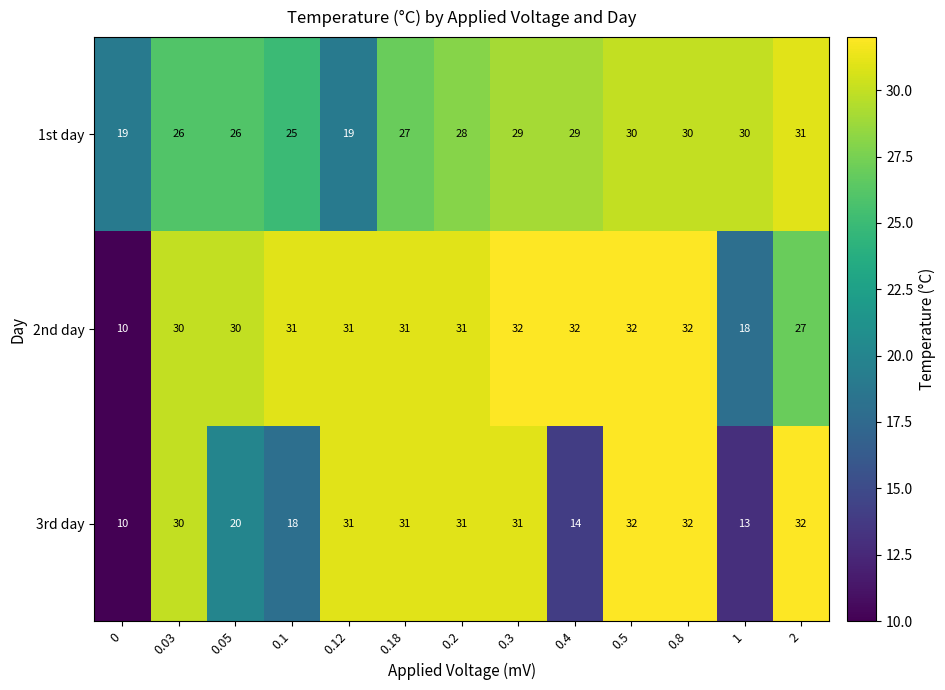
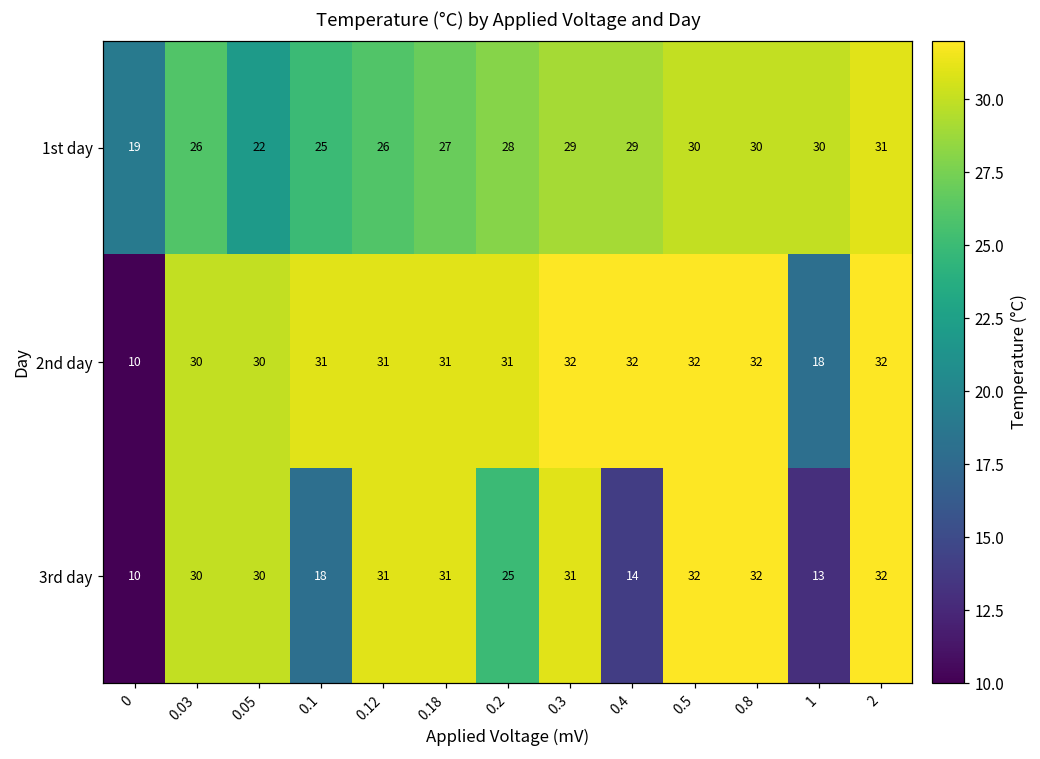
1st day, 0.05: 26 -> 22
1st day, 0.12: 19 -> 26
2nd day, 2: 27 -> 32
3rd day, 0.05: 20 -> 30
3rd day, 0.2: 31 -> 25
